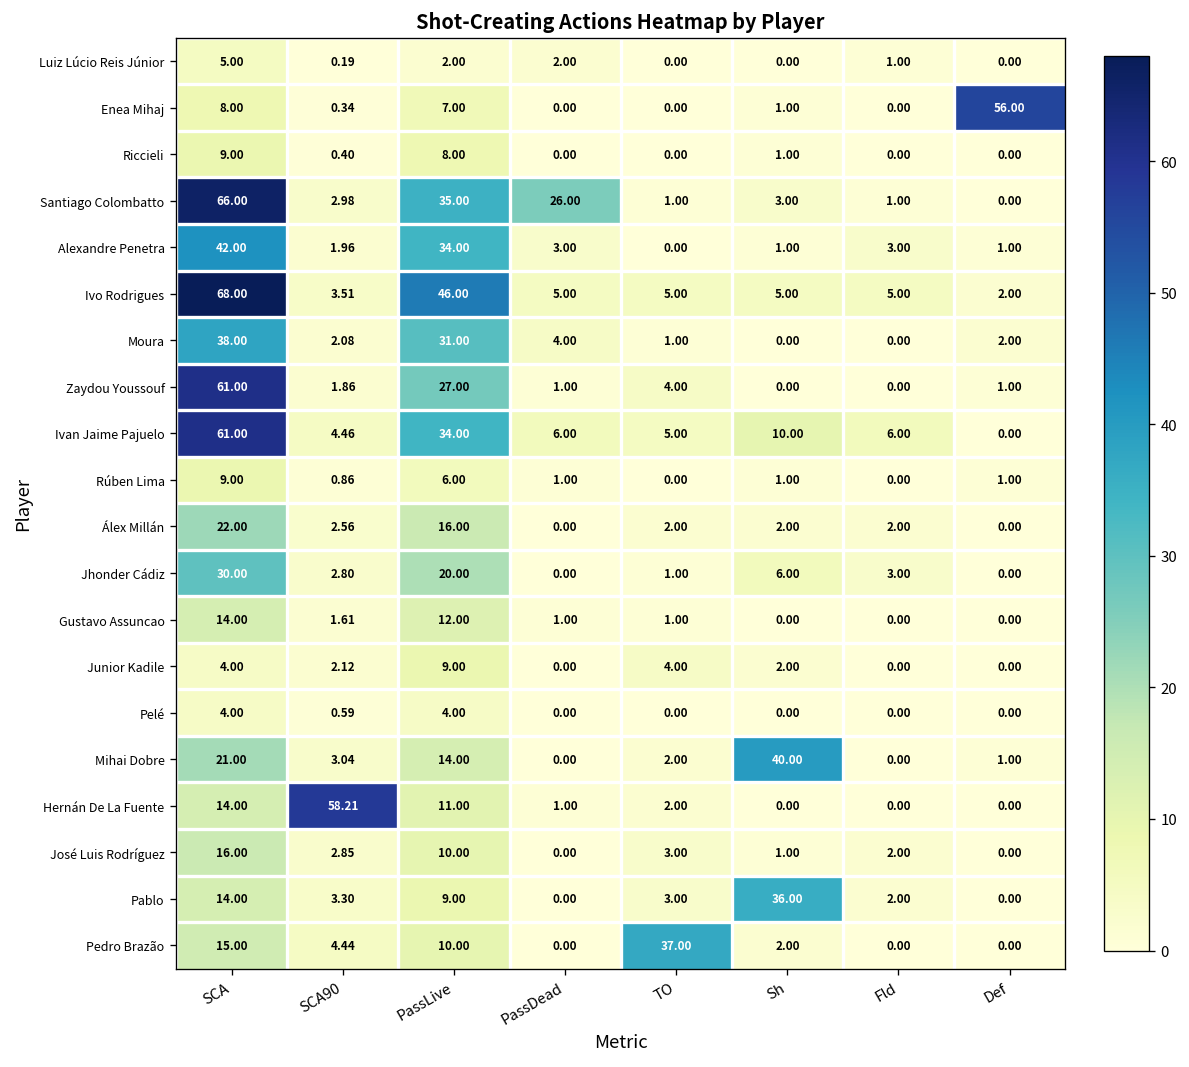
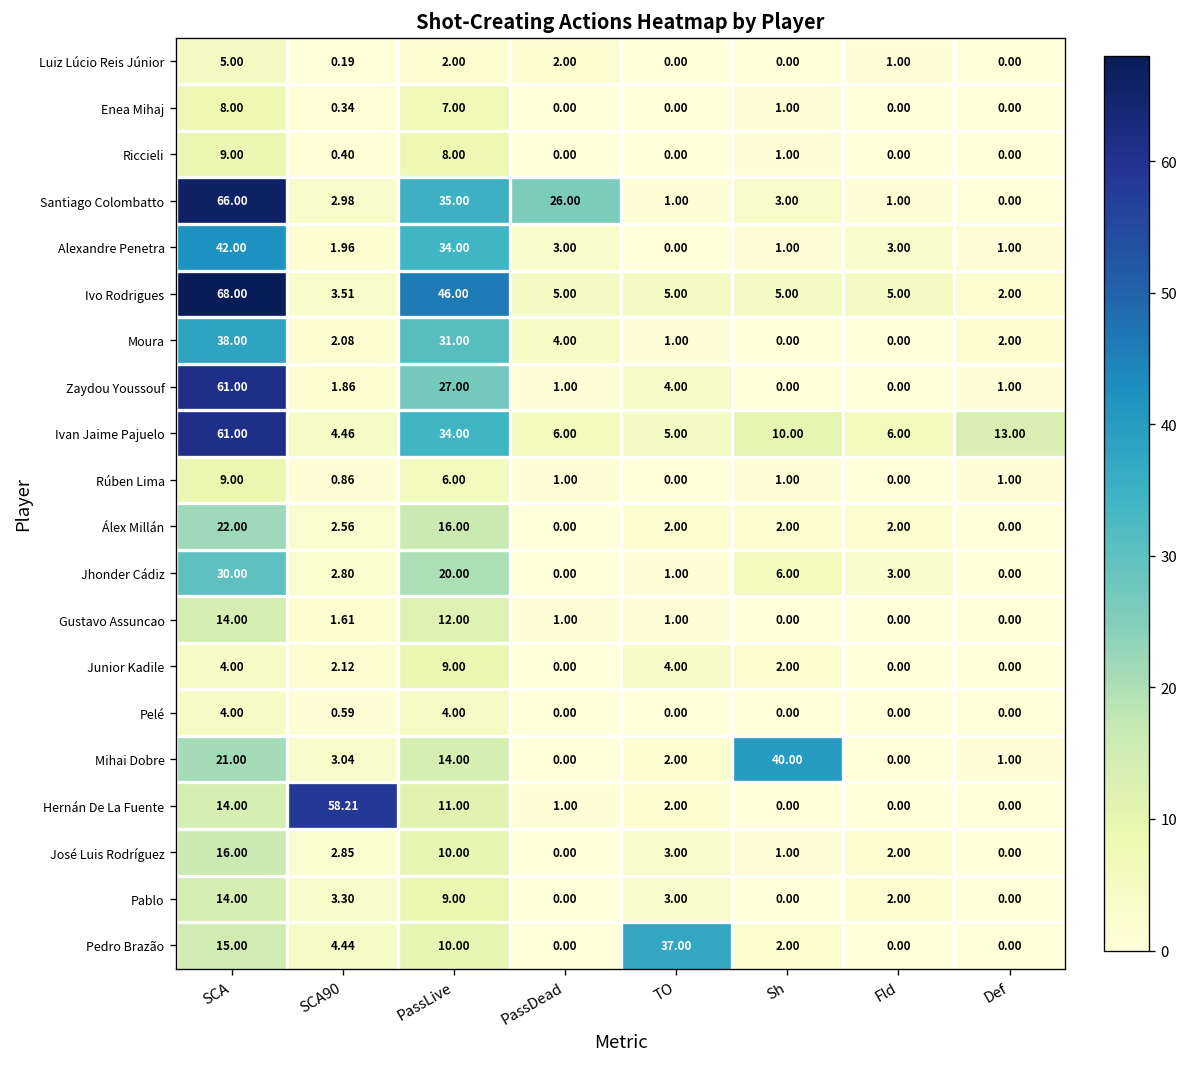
Enea Mihaj, Def: 56.00 -> 0.00
Ivan Jaime Pajuelo, Def: 0.00 -> 13.00
Pablo, Sh: 36.00 -> 0.00
